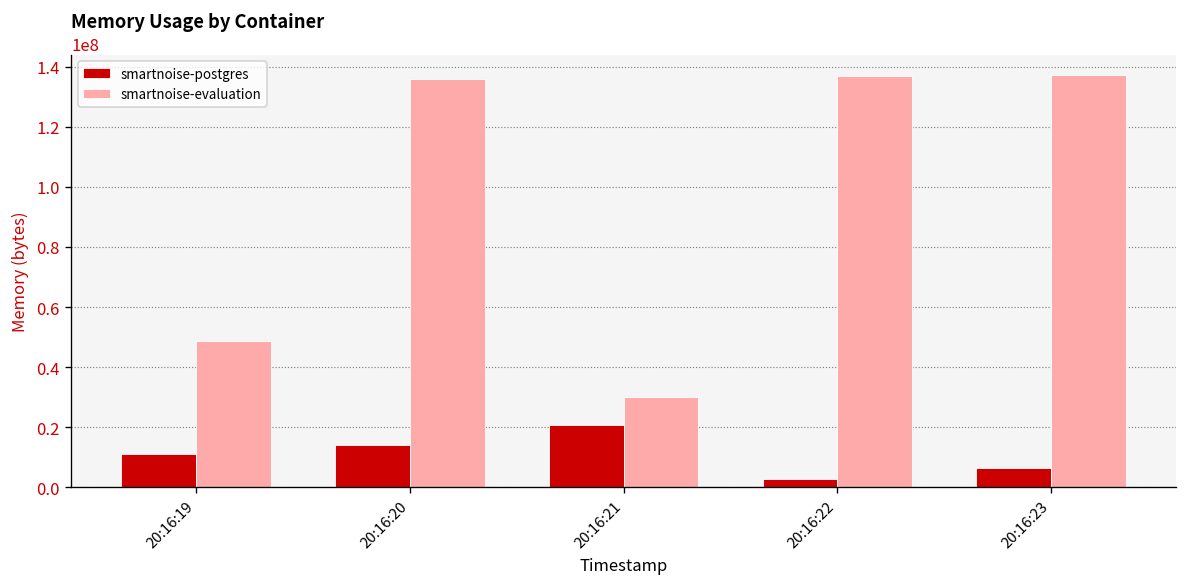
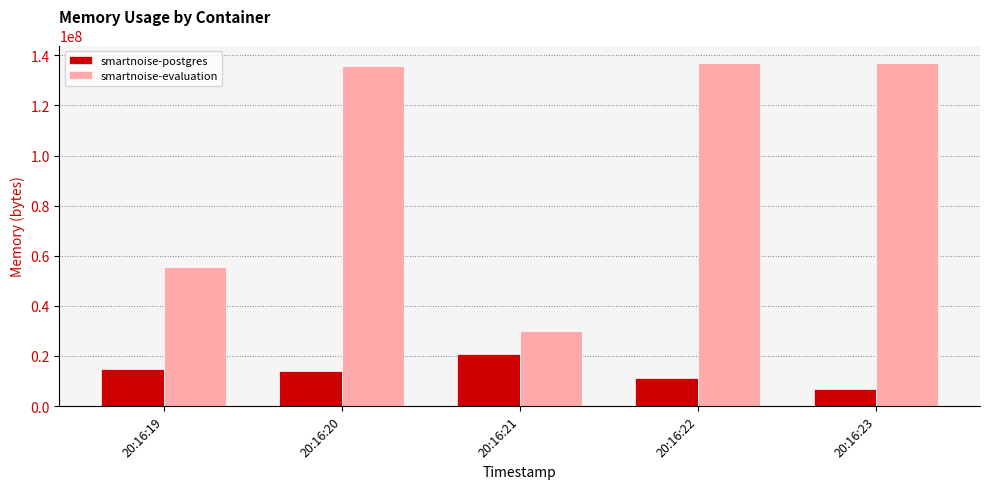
smartnoise-postgres, 20:16:19: 11000000 -> 15000000
smartnoise-evaluation, 20:16:19: 49000000 -> 56000000
smartnoise-postgres, 20:16:22: 3000000 -> 11000000
